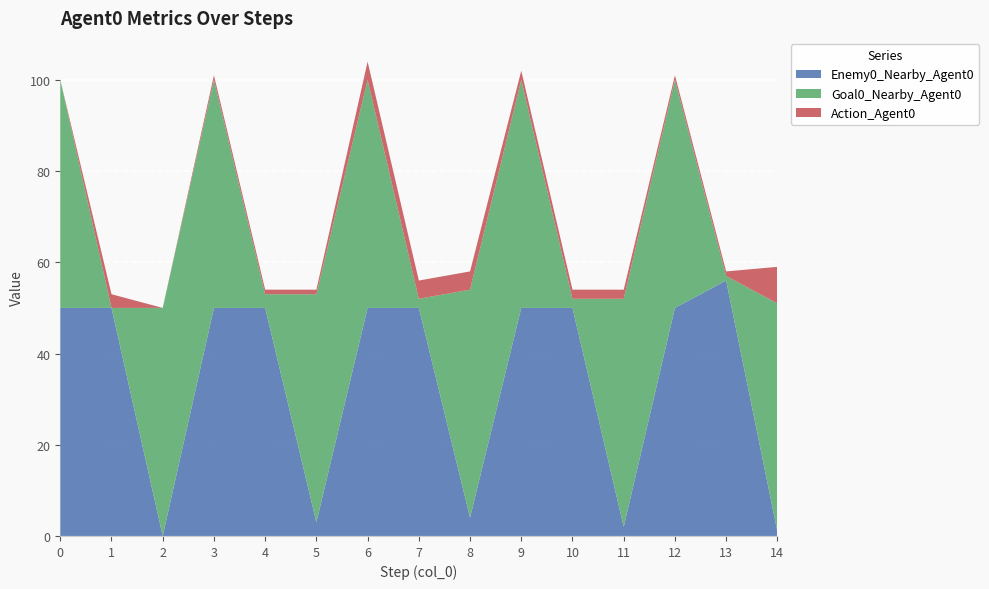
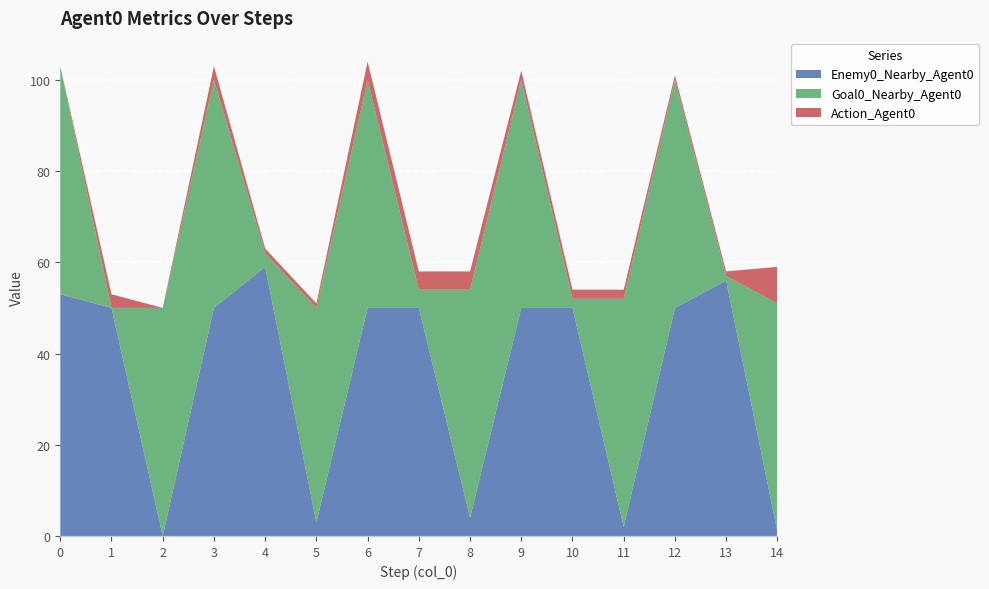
Enemy0_Nearby_Agent0, 0: 50 -> 53
Action_Agent0, 3: 1 -> 3
Enemy0_Nearby_Agent0, 4: 50 -> 59
Goal0_Nearby_Agent0, 5: 50 -> 47
Goal0_Nearby_Agent0, 7: 2 -> 4
